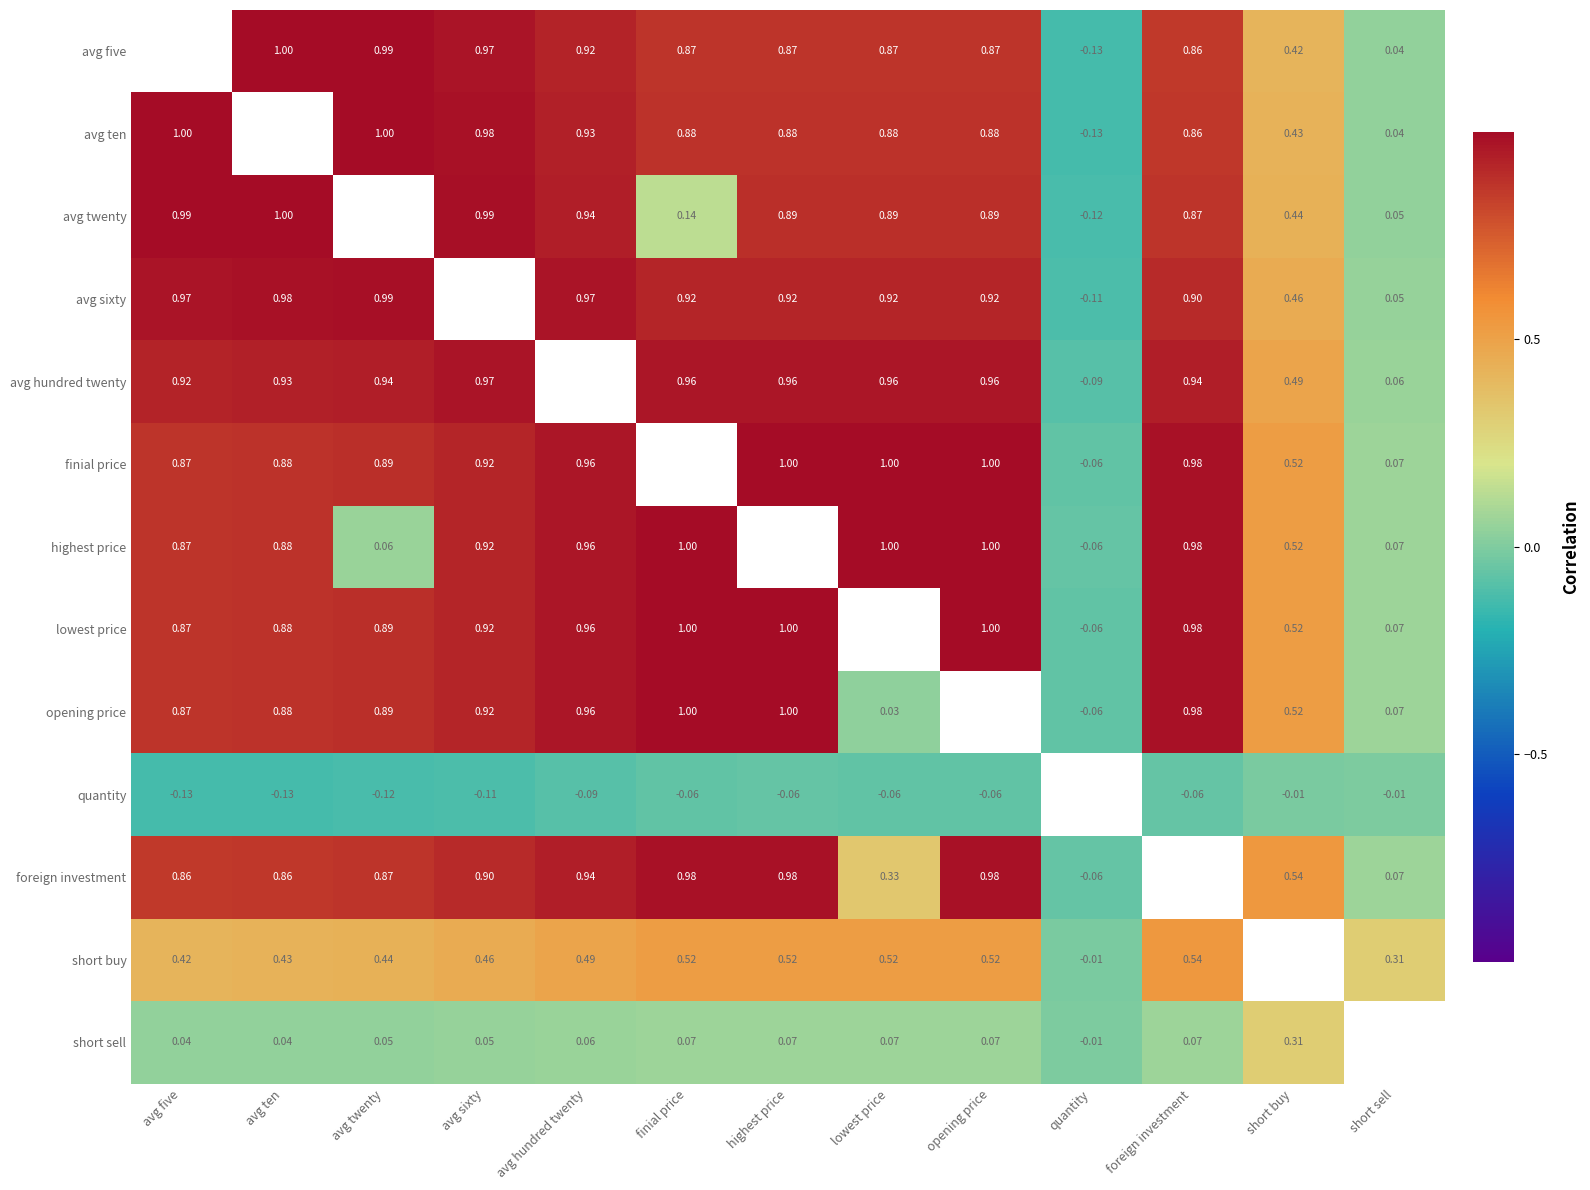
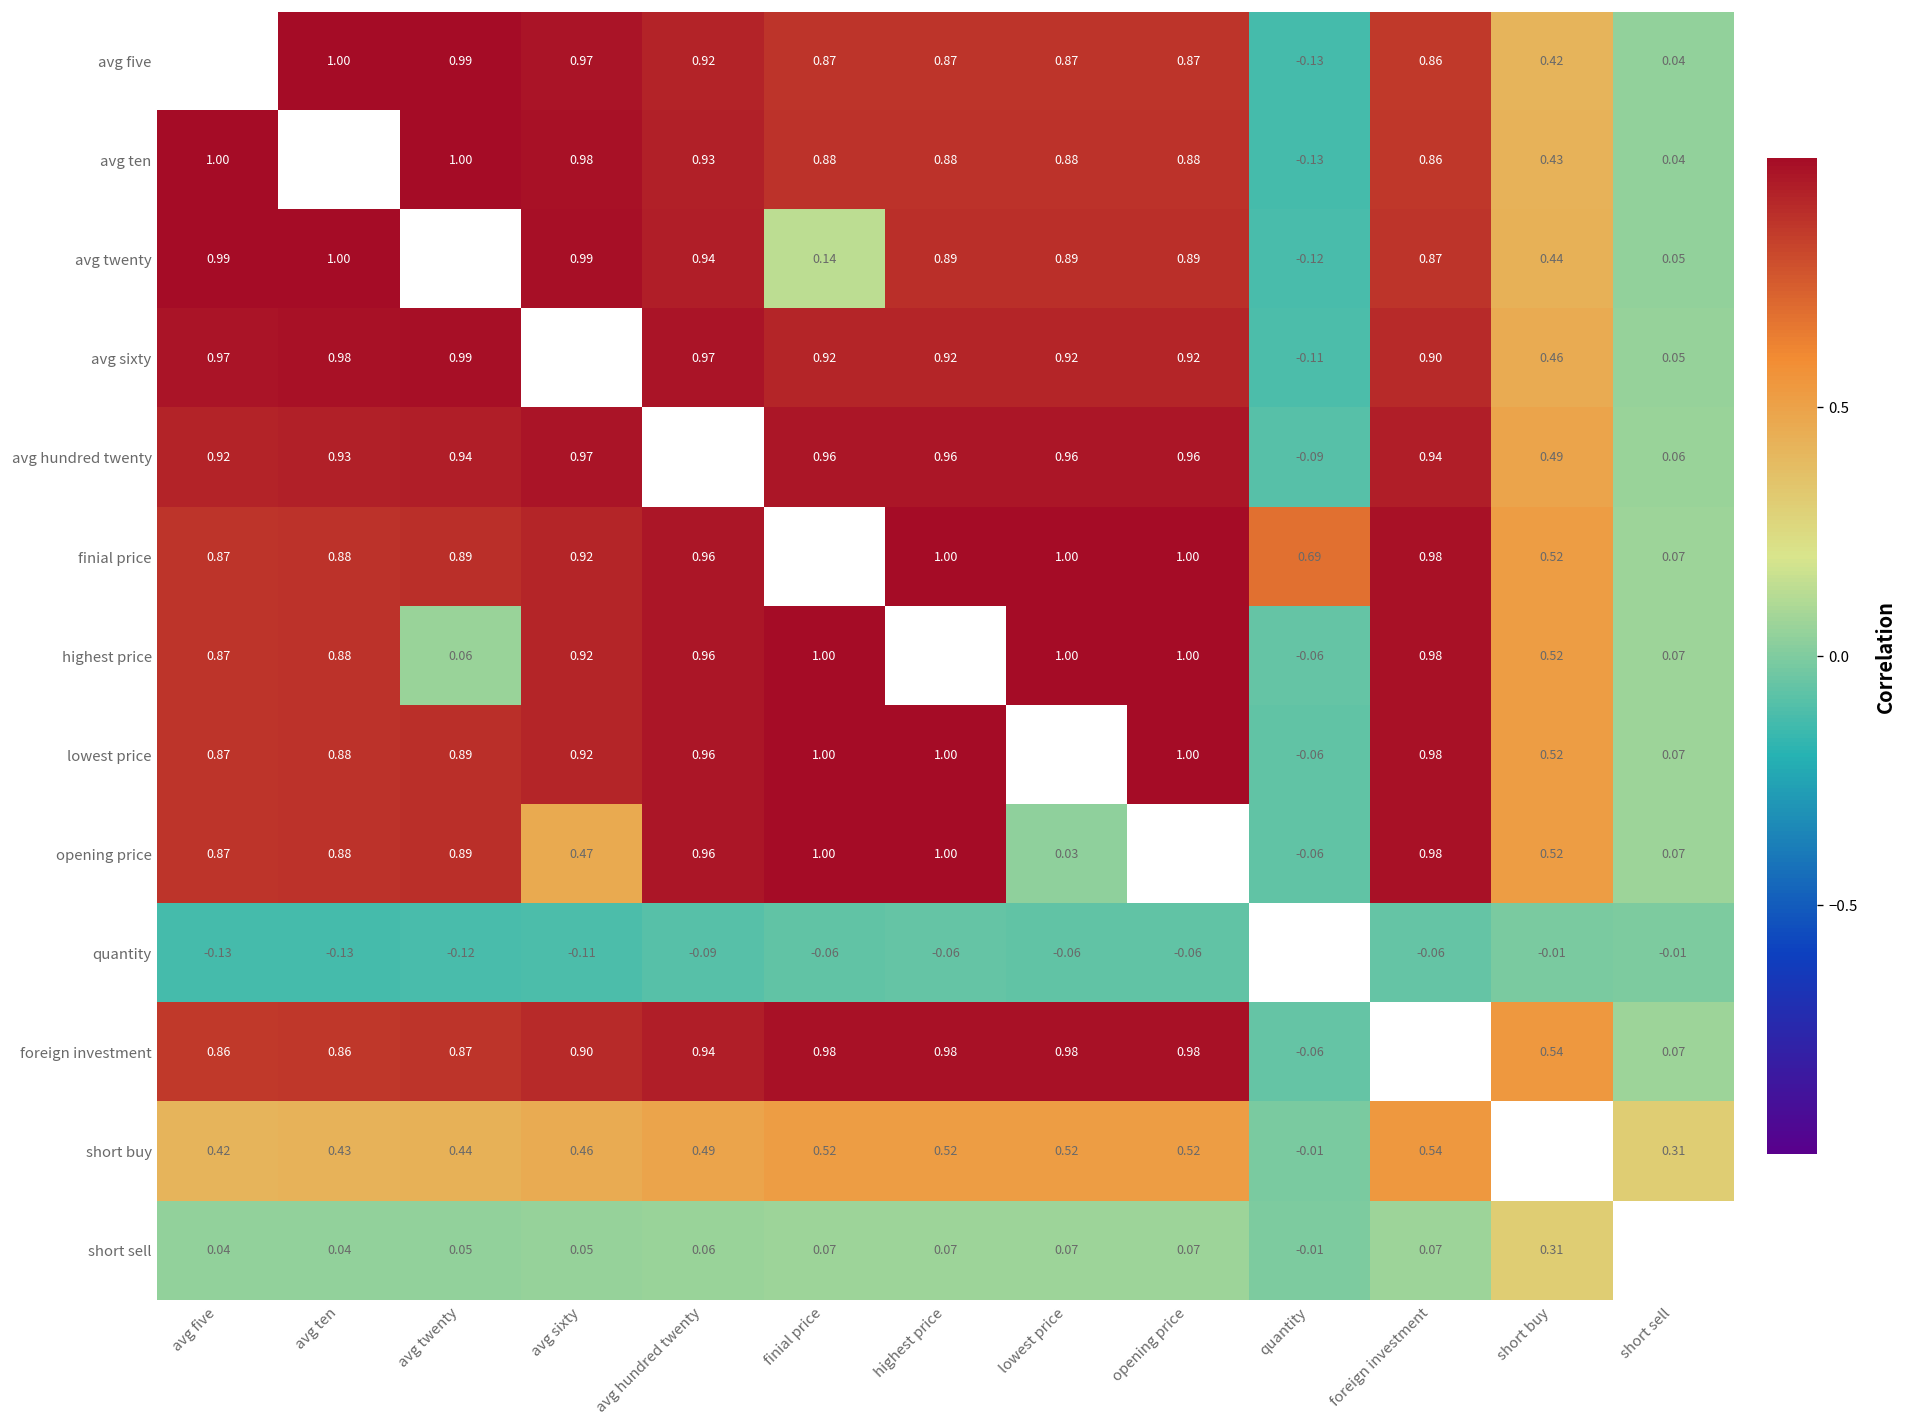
finial price, quantity: -0.06 -> 0.69
opening price, avg sixty: 0.92 -> 0.47
foreign investment, lowest price: 0.33 -> 0.98
